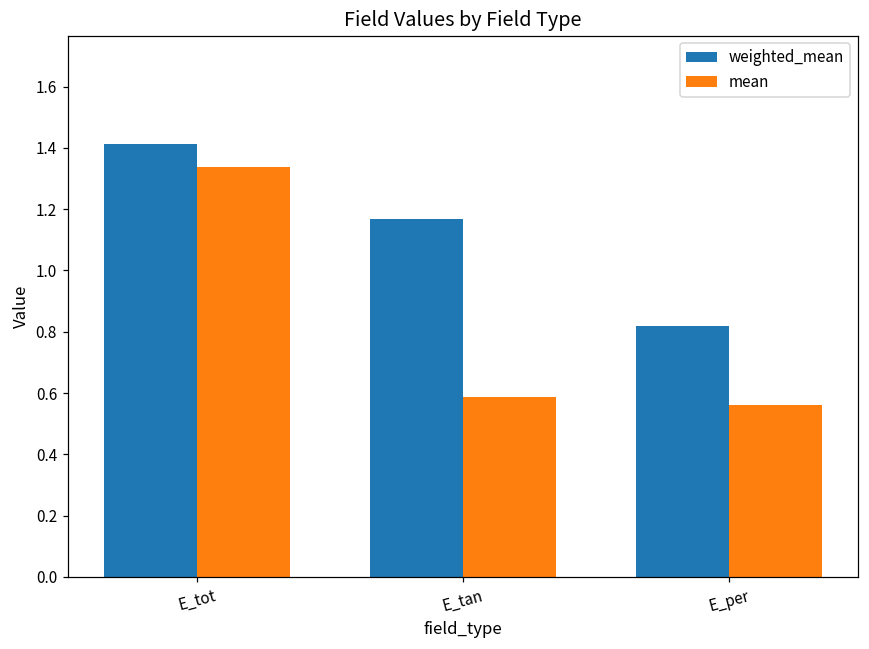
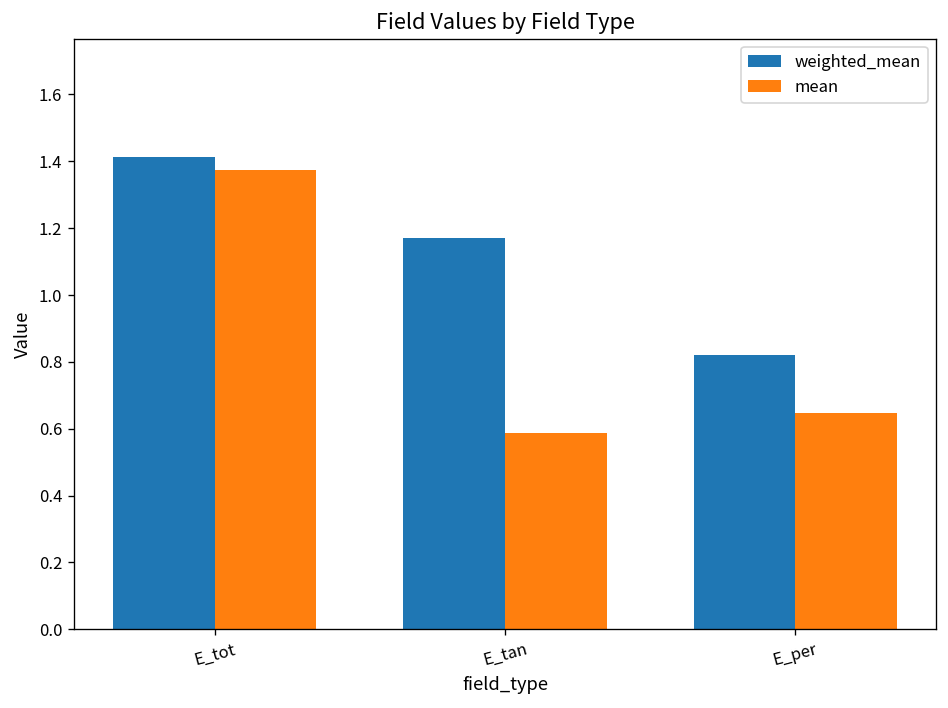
mean, E_tot: 1.34 -> 1.38
mean, E_per: 0.56 -> 0.65
